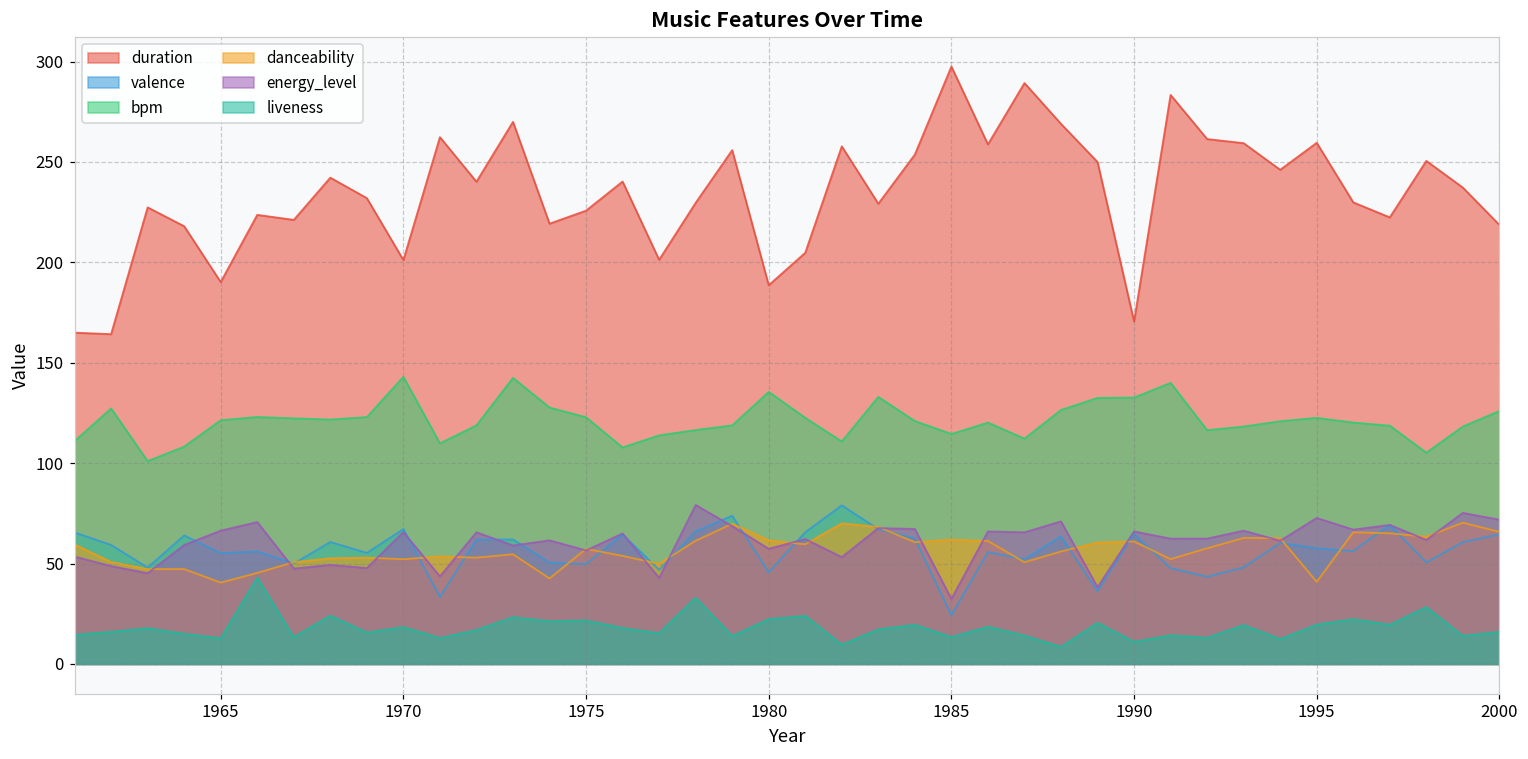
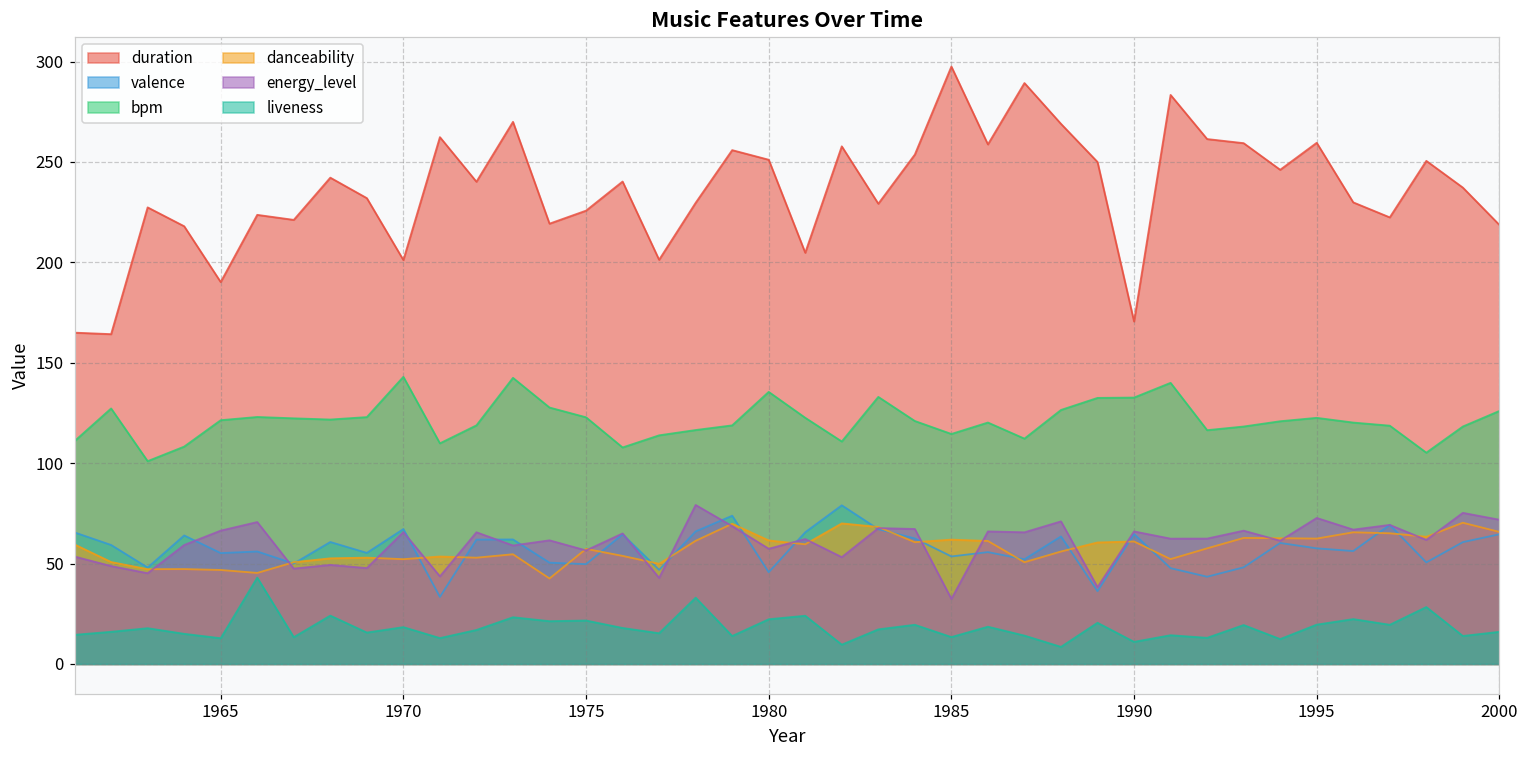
danceability, 1965: 41 -> 47
duration, 1980: 189 -> 251
valence, 1985: 24 -> 54
danceability, 1995: 41 -> 62
